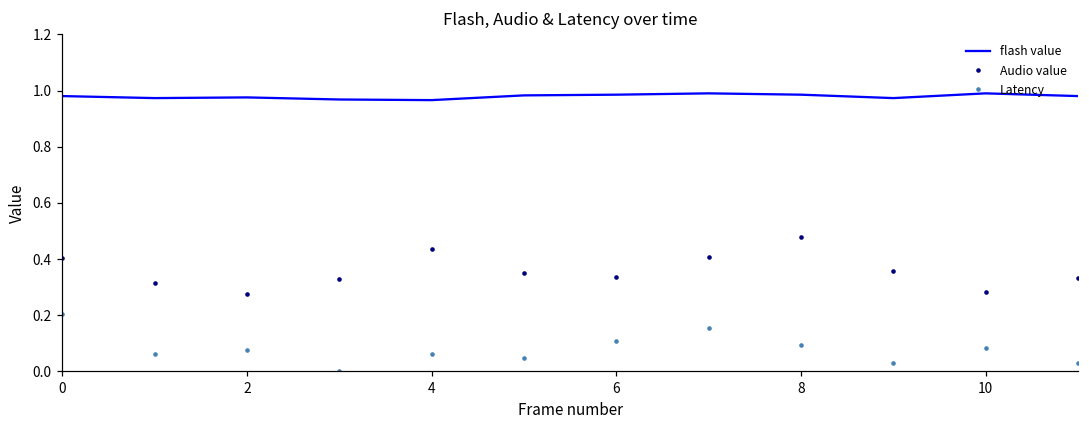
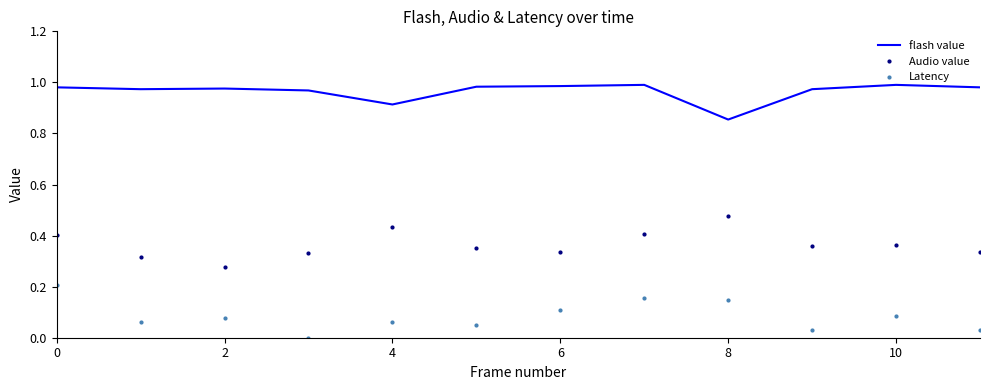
flash value, 4: 0.97 -> 0.91
flash value, 8: 0.99 -> 0.85
Latency, 8: 0.09 -> 0.15
Audio value, 10: 0.28 -> 0.36
